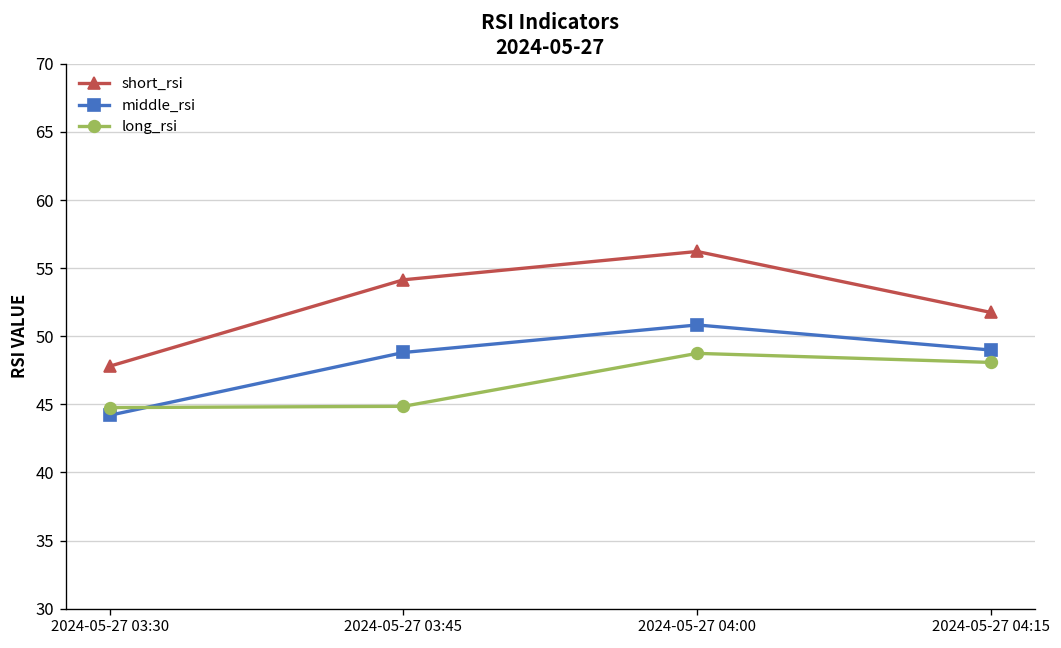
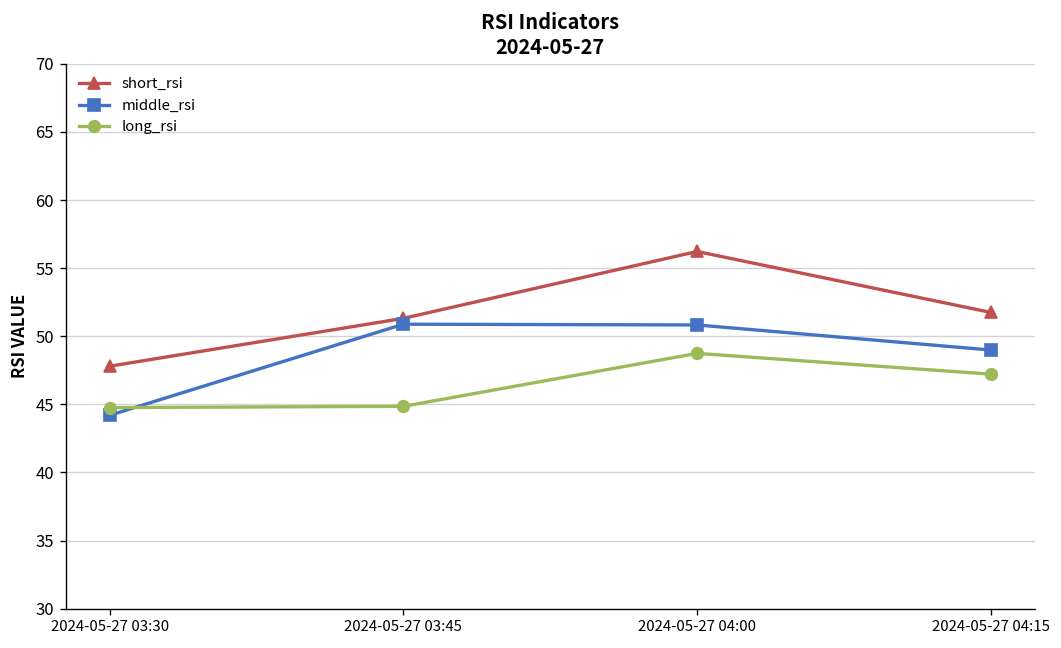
short_rsi, 2024-05-27 03:45: 54.1 -> 51.3
middle_rsi, 2024-05-27 03:45: 48.8 -> 50.9
long_rsi, 2024-05-27 04:15: 48.1 -> 47.2
